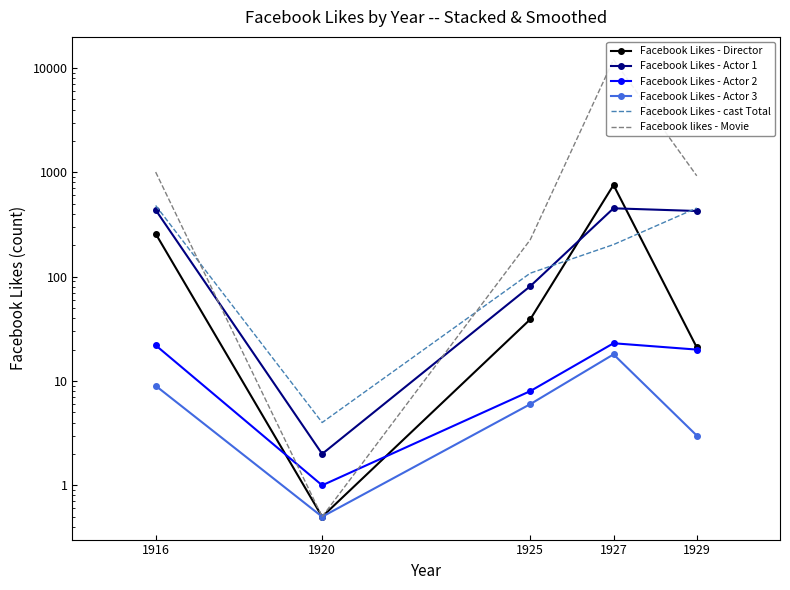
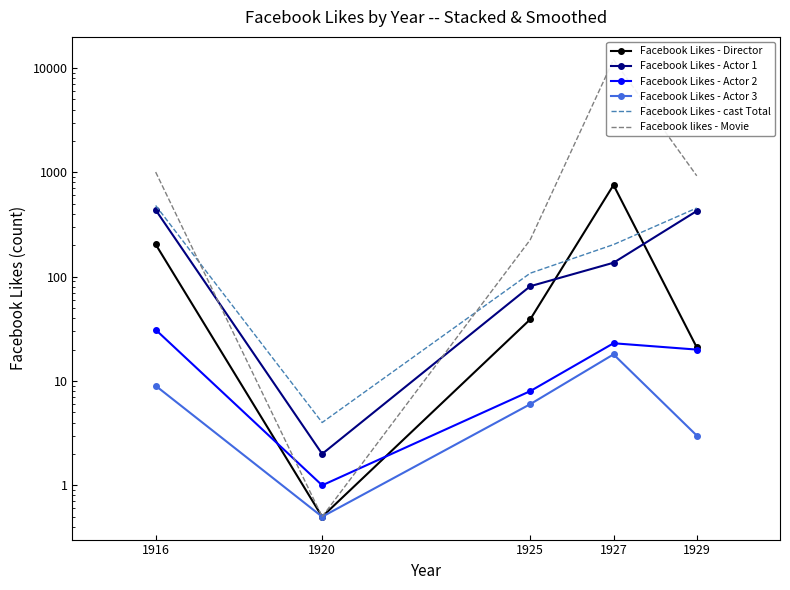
Facebook Likes - Director, 1916: 260 -> 200
Facebook Likes - Actor 2, 1916: 22 -> 31
Facebook Likes - Actor 1, 1927: 450 -> 140
